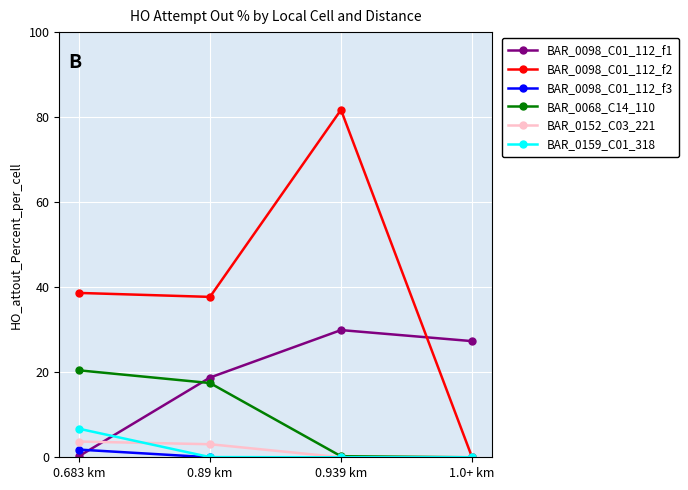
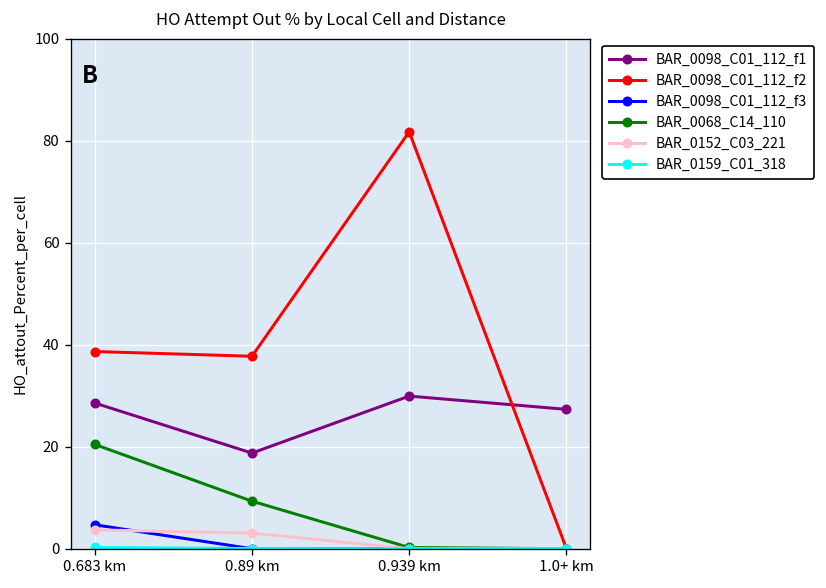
BAR_0098_C01_112_f1, 0.683 km: 0 -> 29
BAR_0098_C01_112_f3, 0.683 km: 2 -> 5
BAR_0159_C01_318, 0.683 km: 7 -> 0
BAR_0068_C14_110, 0.89 km: 17 -> 9
